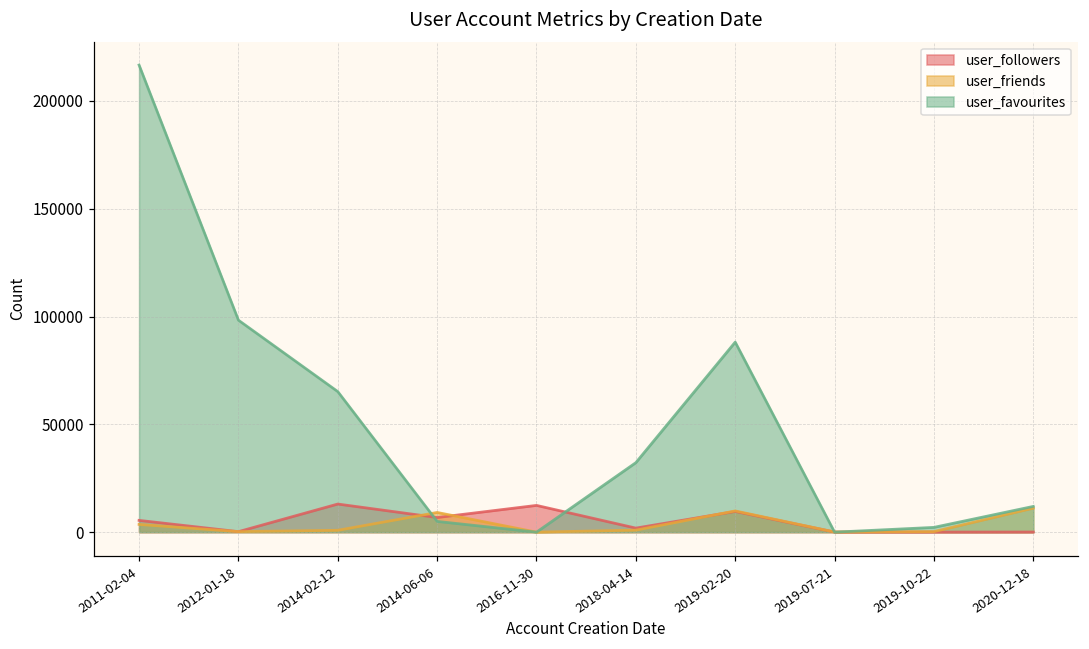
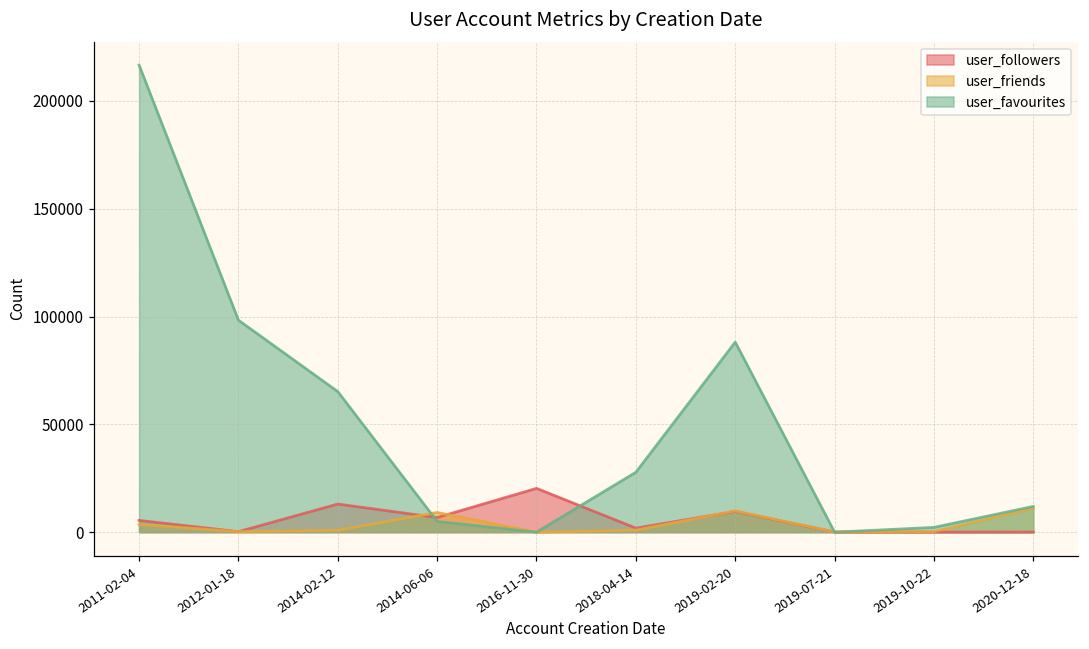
user_followers, 2016-11-30: 12000 -> 20000
user_favourites, 2018-04-14: 32000 -> 28000
